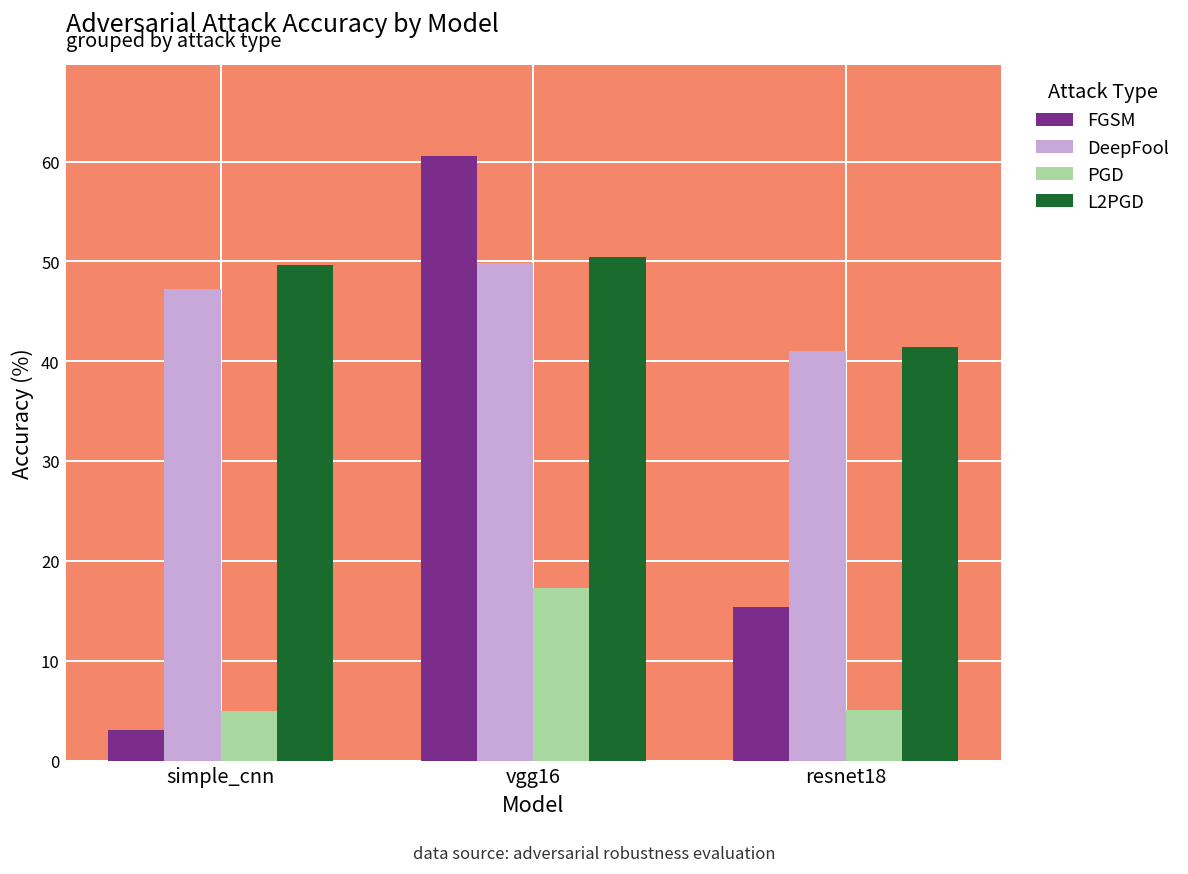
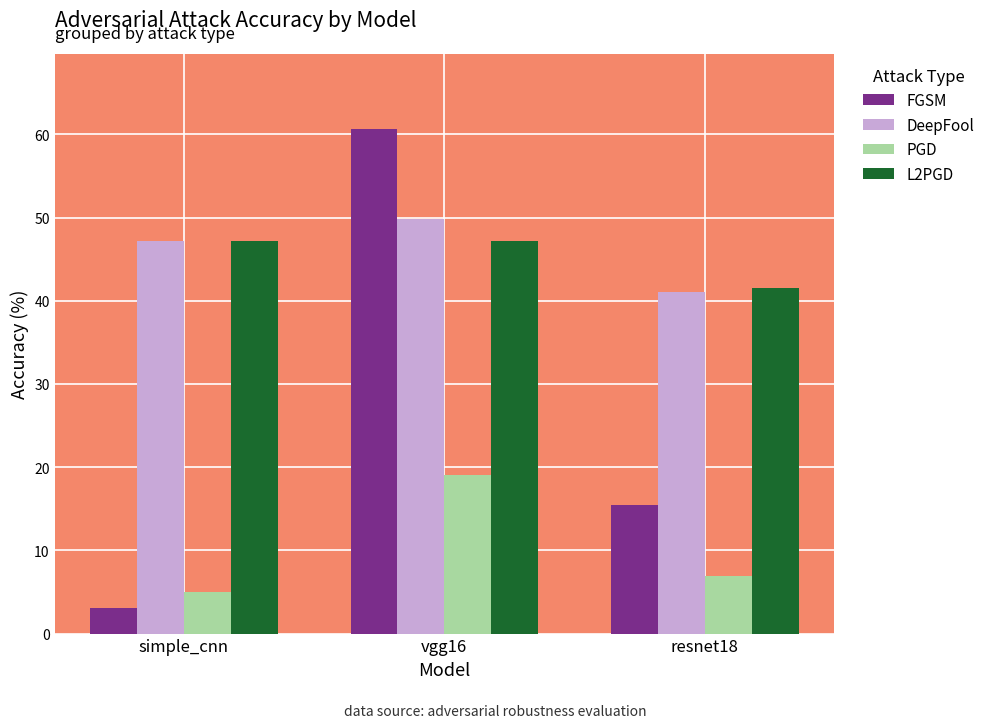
L2PGD, simple_cnn: 50 -> 47
PGD, vgg16: 17 -> 19
L2PGD, vgg16: 50 -> 47
PGD, resnet18: 5 -> 7
